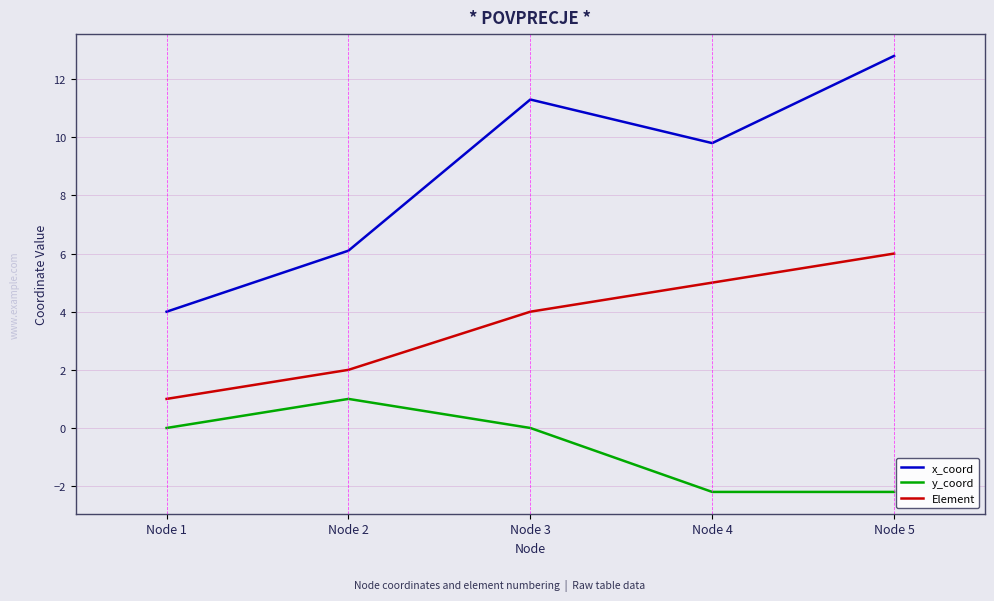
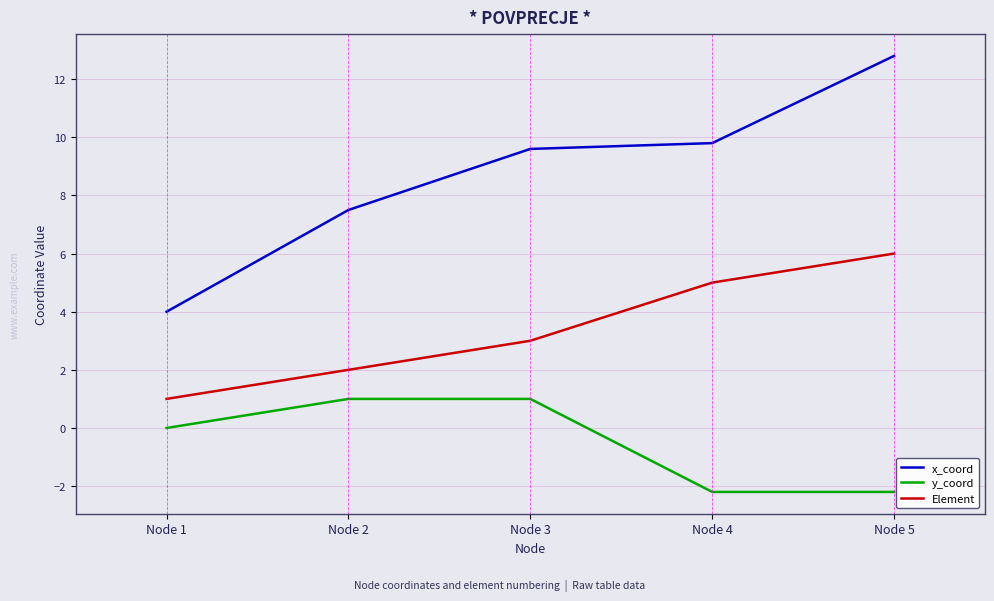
x_coord, Node 2: 6.1 -> 7.5
x_coord, Node 3: 11.3 -> 9.6
y_coord, Node 3: 0 -> 1
Element, Node 3: 4 -> 3
